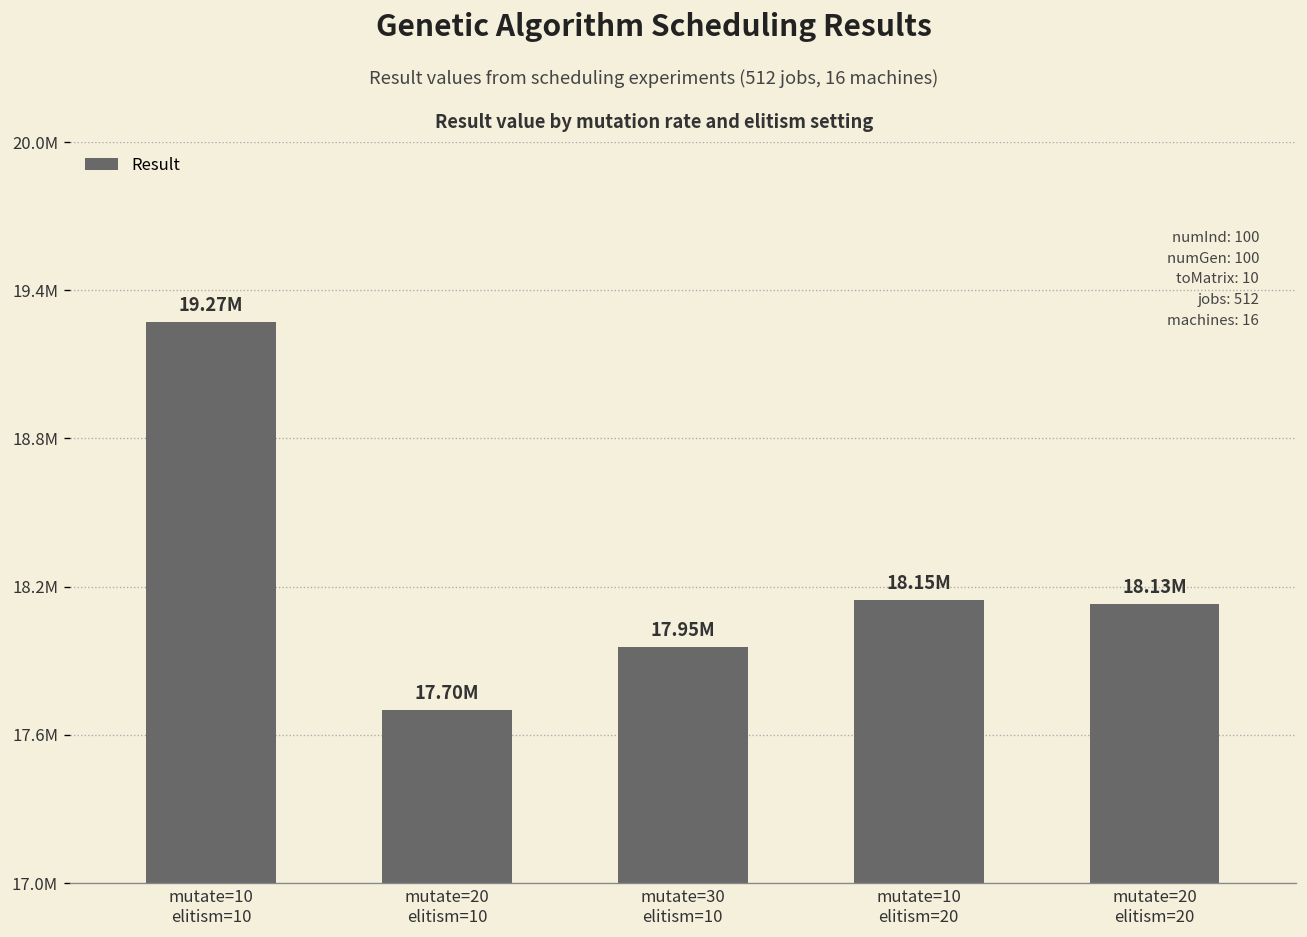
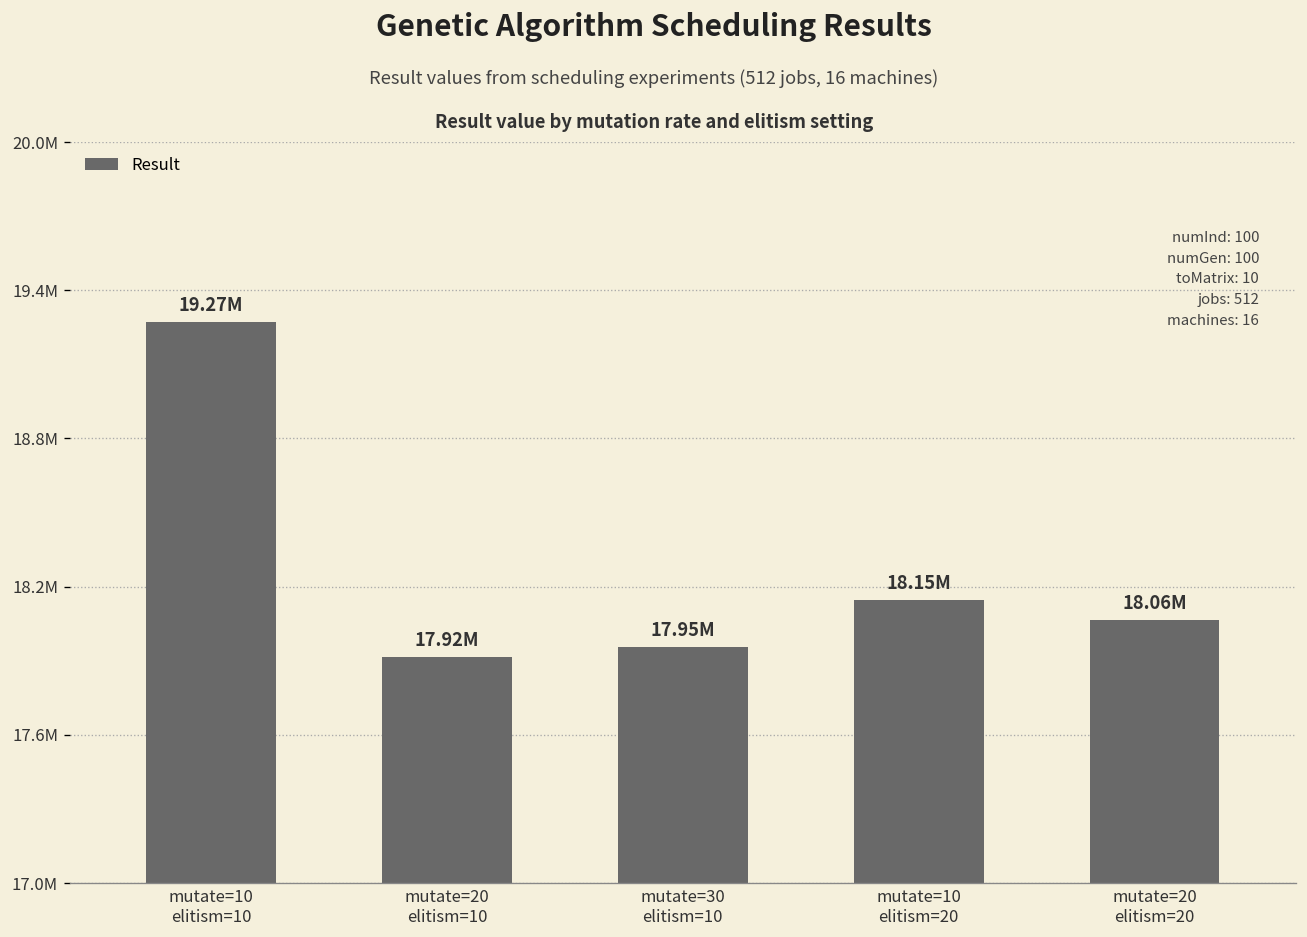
mutate=20 elitism=10: 17.70M -> 17.92M
mutate=20 elitism=20: 18.13M -> 18.06M
